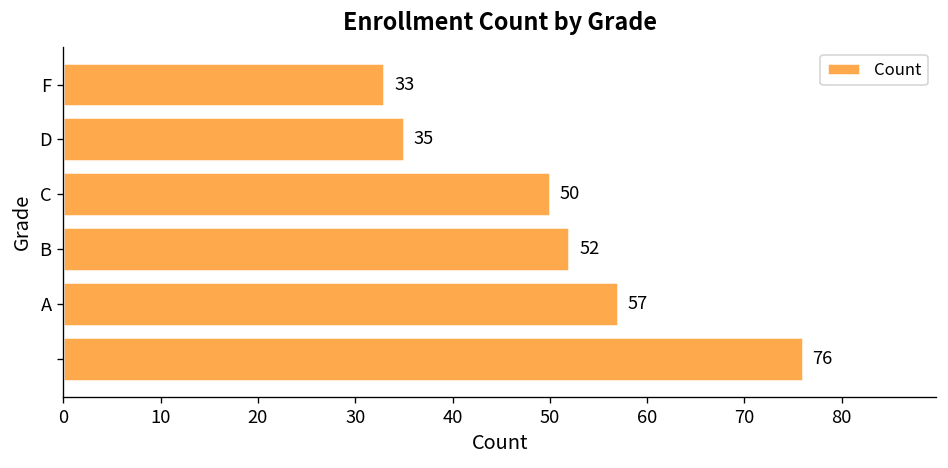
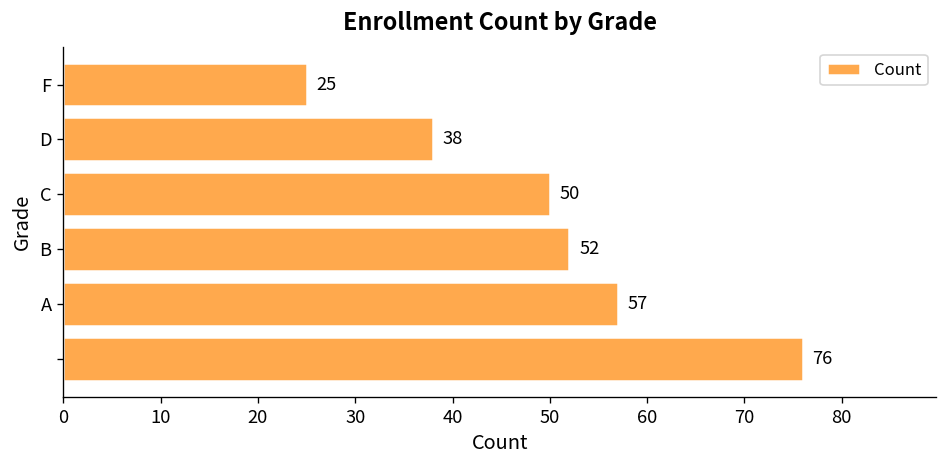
F: 33 -> 25
D: 35 -> 38
